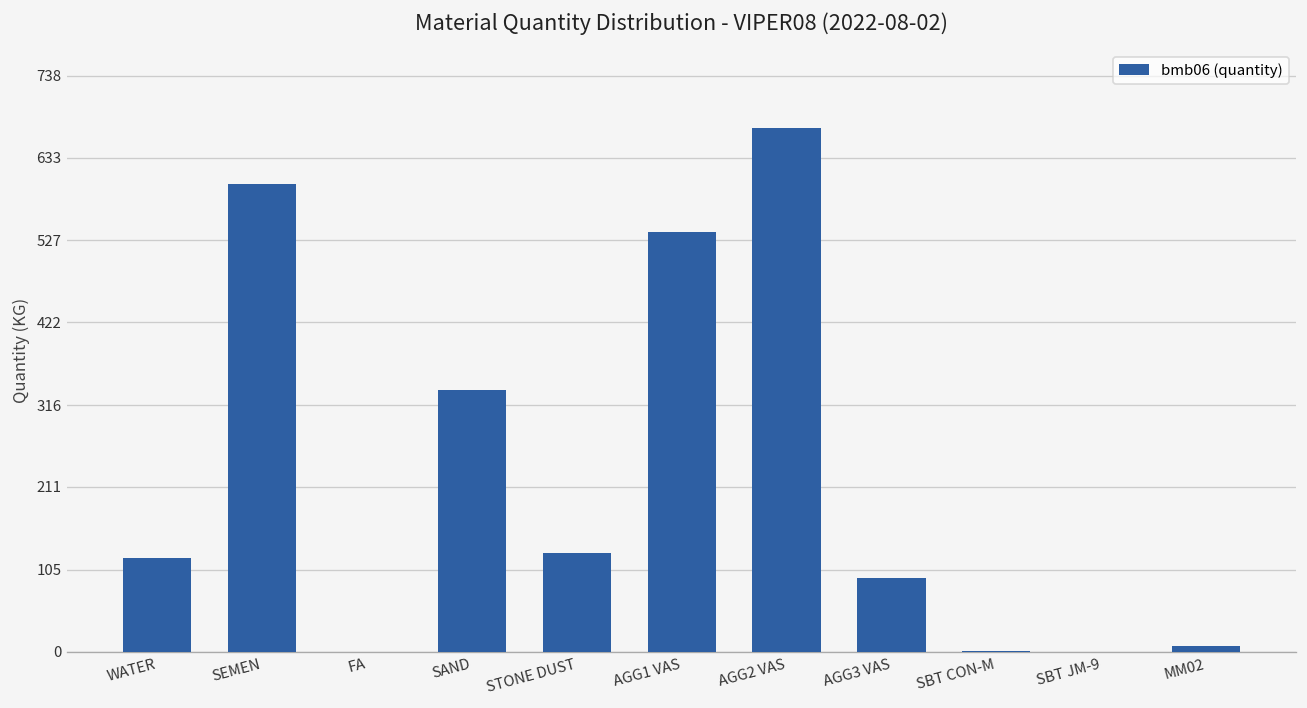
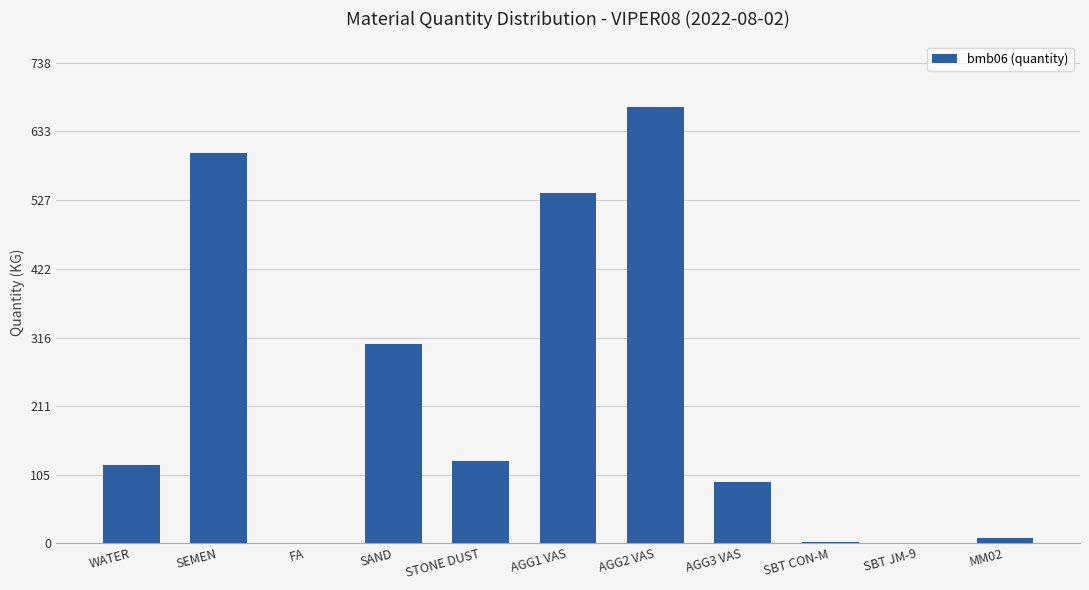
SAND: 340 -> 310
